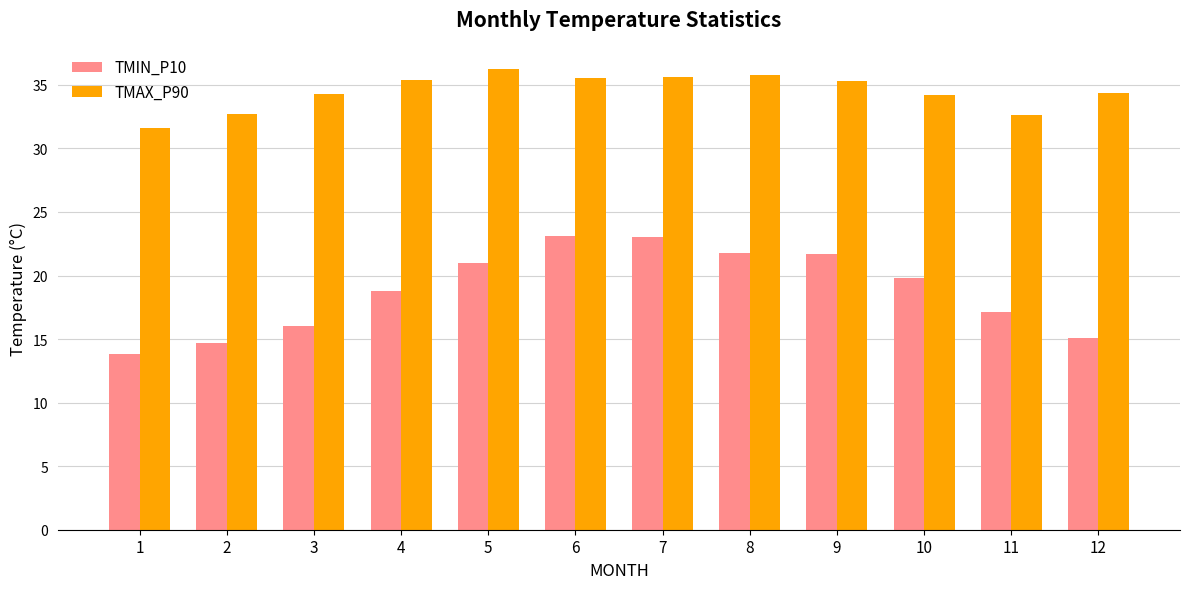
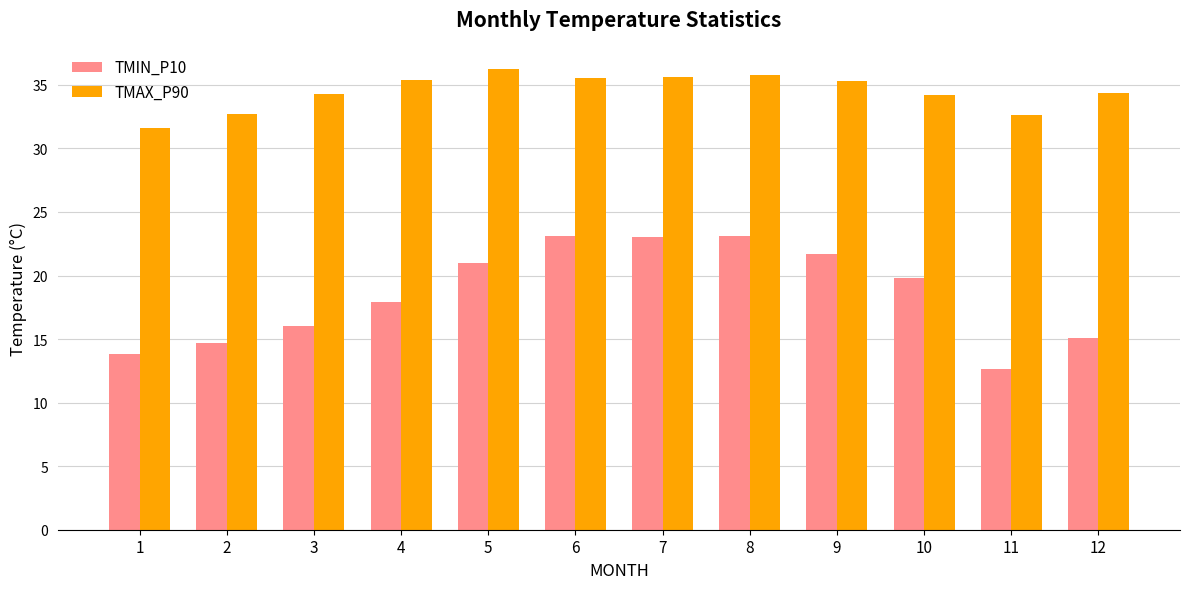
TMIN_P10, 4: 18.8 -> 18.0
TMIN_P10, 8: 21.7 -> 23.1
TMIN_P10, 11: 17.2 -> 12.7
